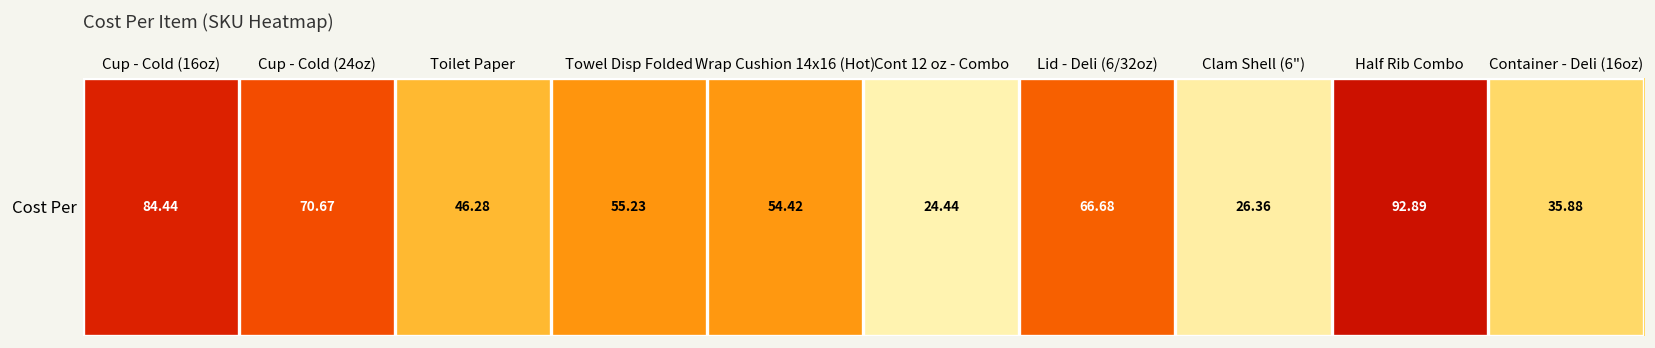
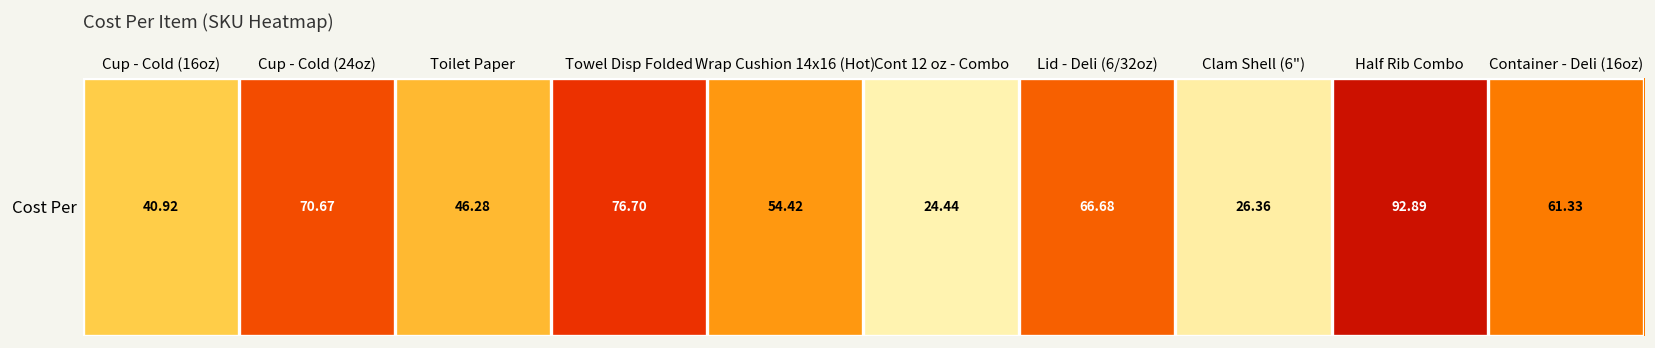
Cost Per, Cup - Cold (16oz): 84.44 -> 40.92
Cost Per, Towel Disp Folded: 55.23 -> 76.70
Cost Per, Container - Deli (16oz): 35.88 -> 61.33
